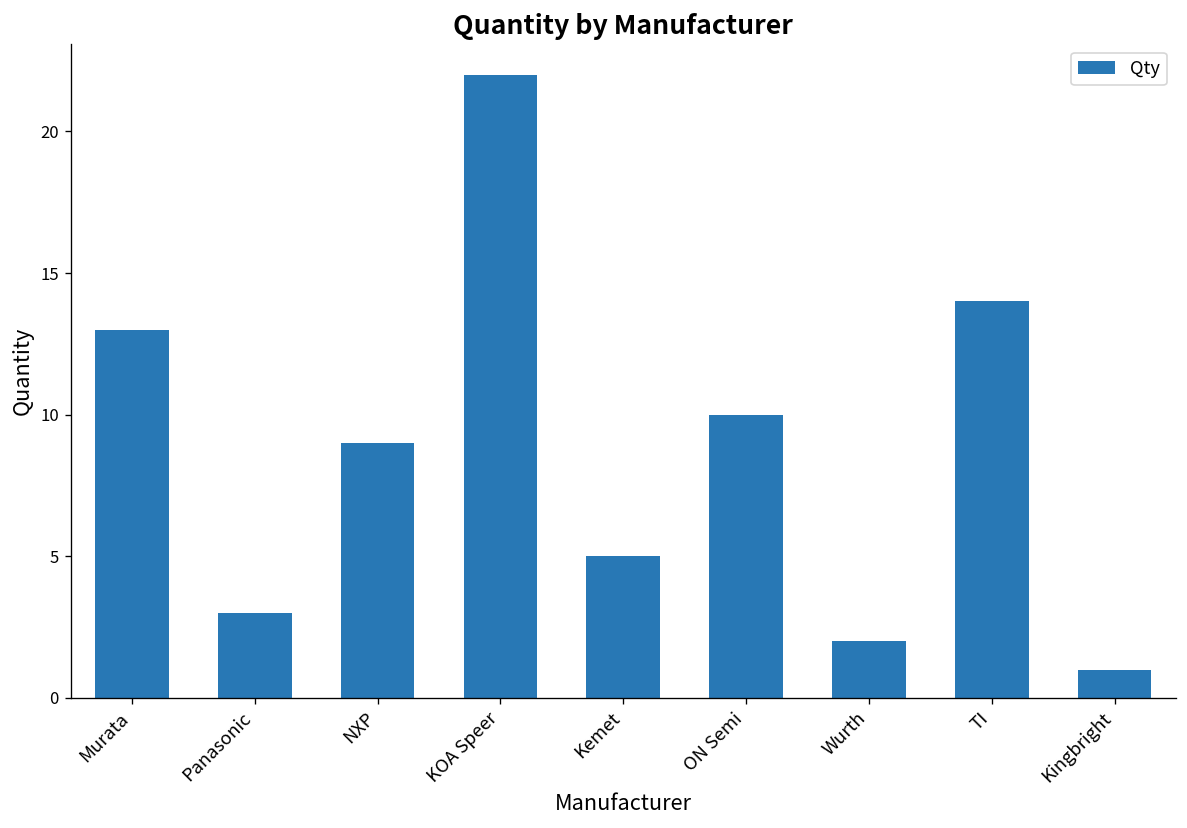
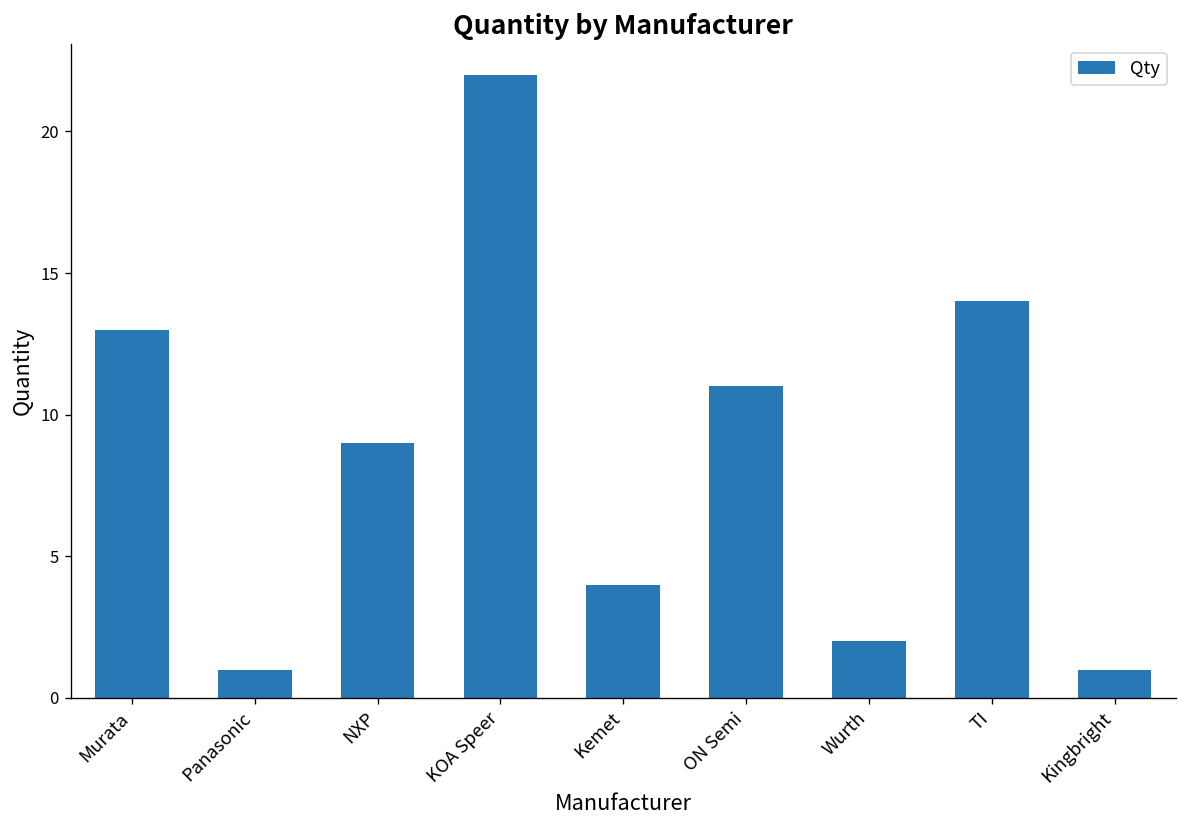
Panasonic: 3 -> 1
Kemet: 5 -> 4
ON Semi: 10 -> 11
